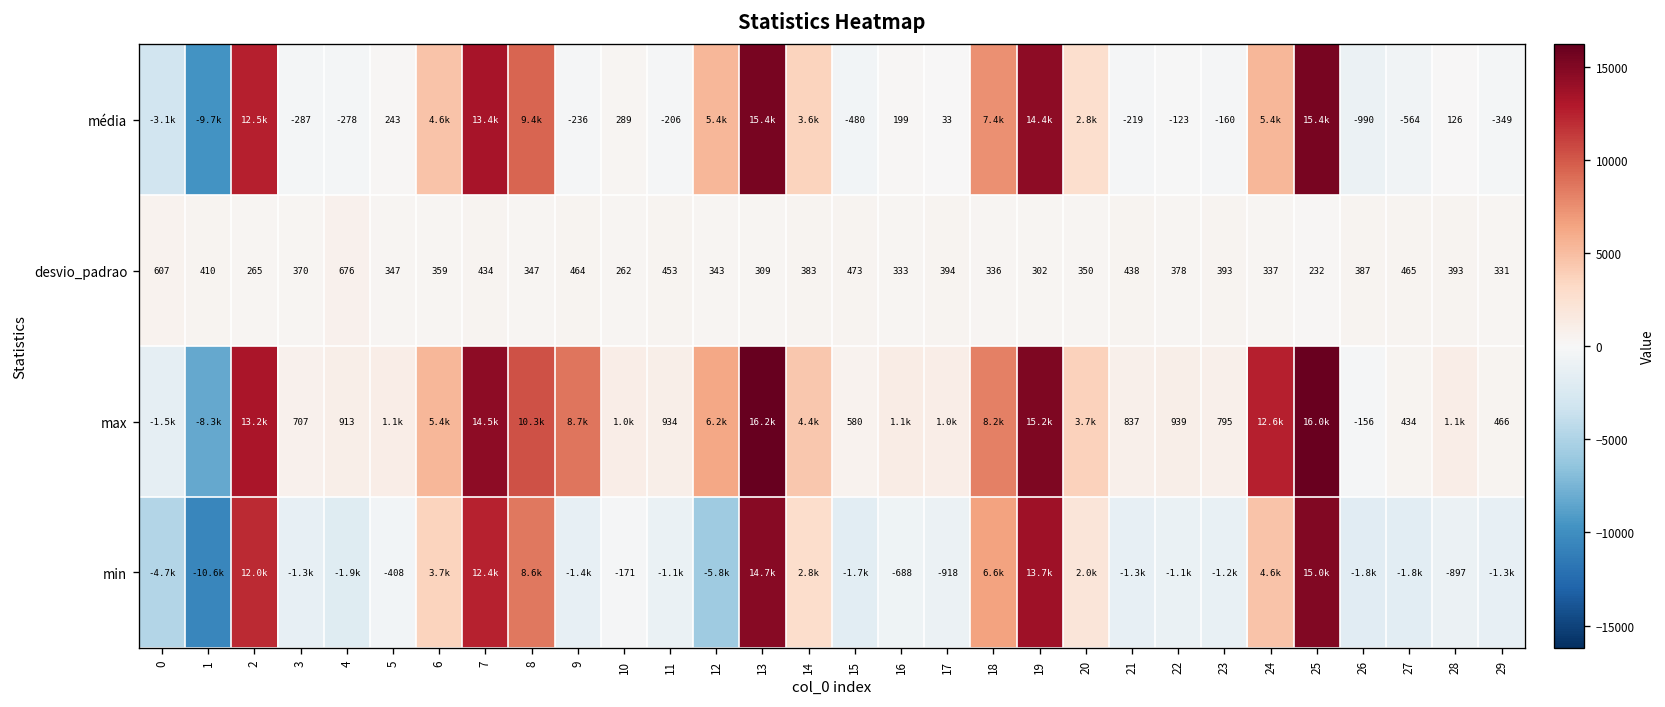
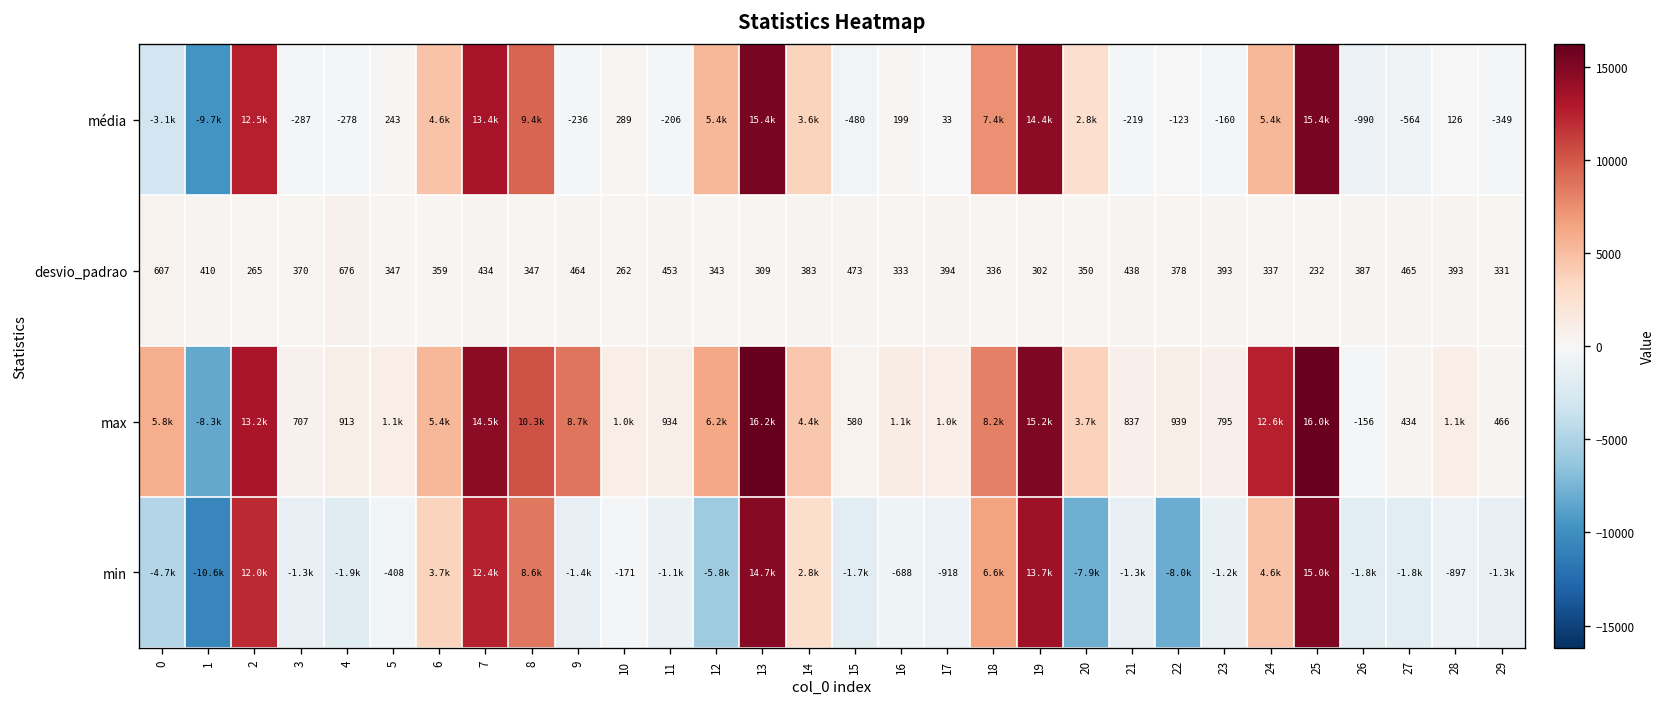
max, 0: -1.5k -> 5.8k
min, 20: 2.0k -> -7.9k
min, 22: -1.1k -> -8.0k
